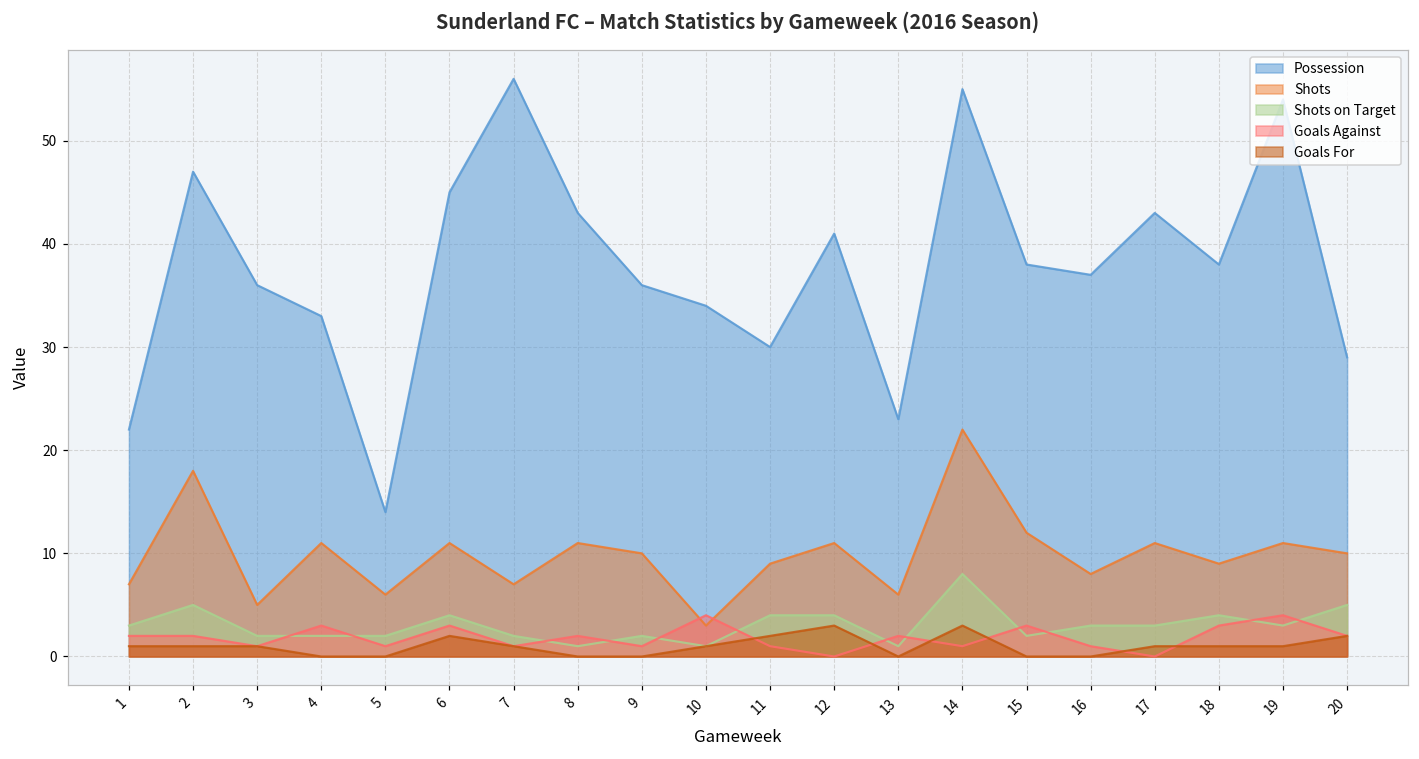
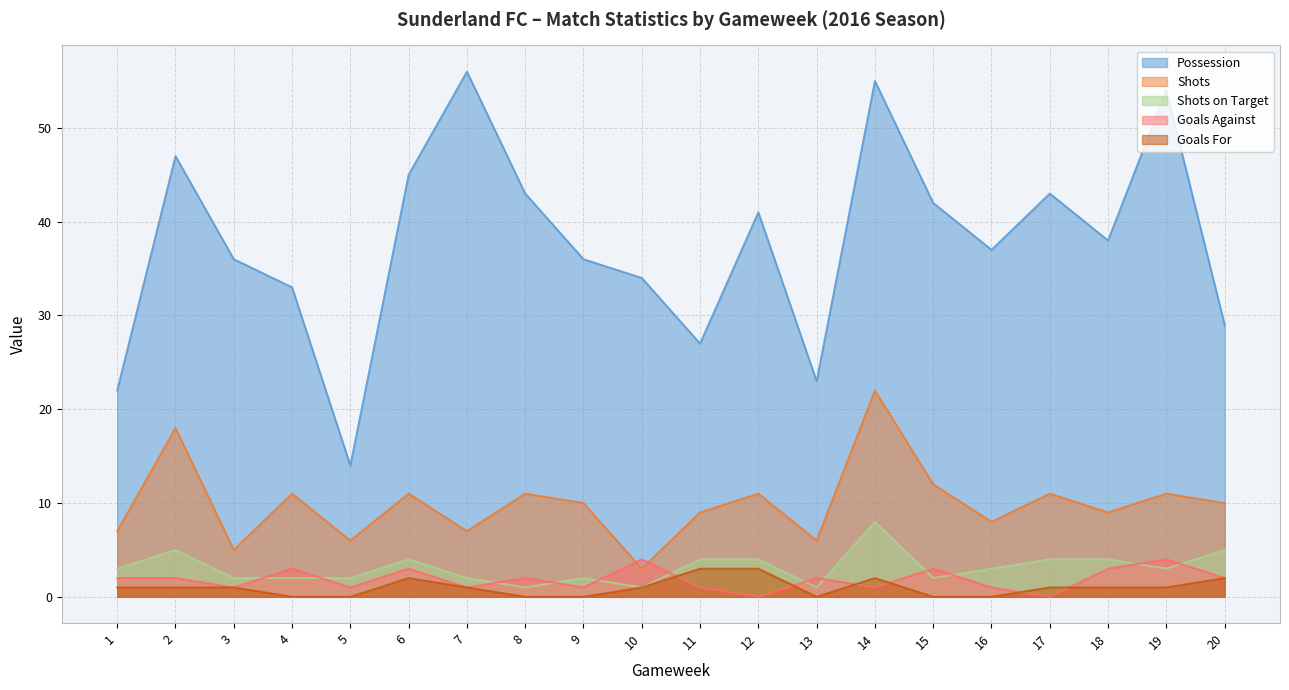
Possession, 11: 30 -> 27
Goals For, 11: 2 -> 3
Goals For, 14: 3 -> 2
Possession, 15: 38 -> 42
Shots on Target, 17: 3 -> 4
